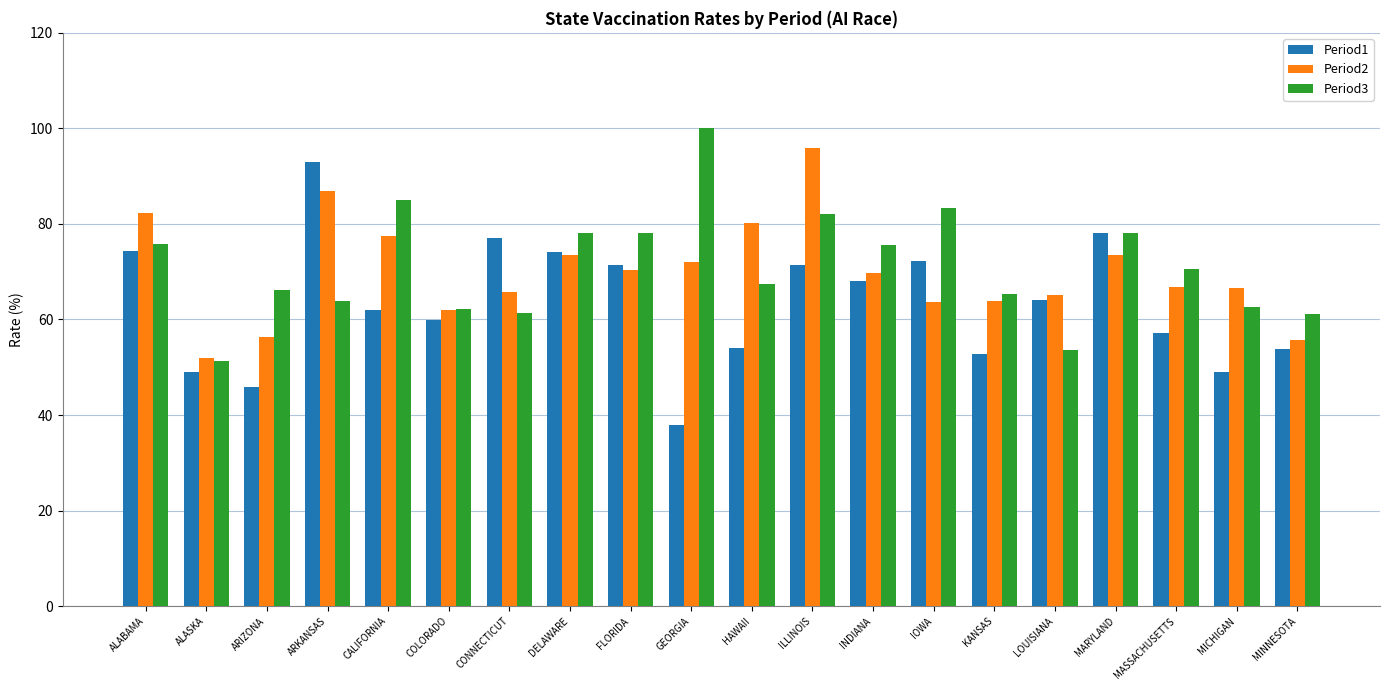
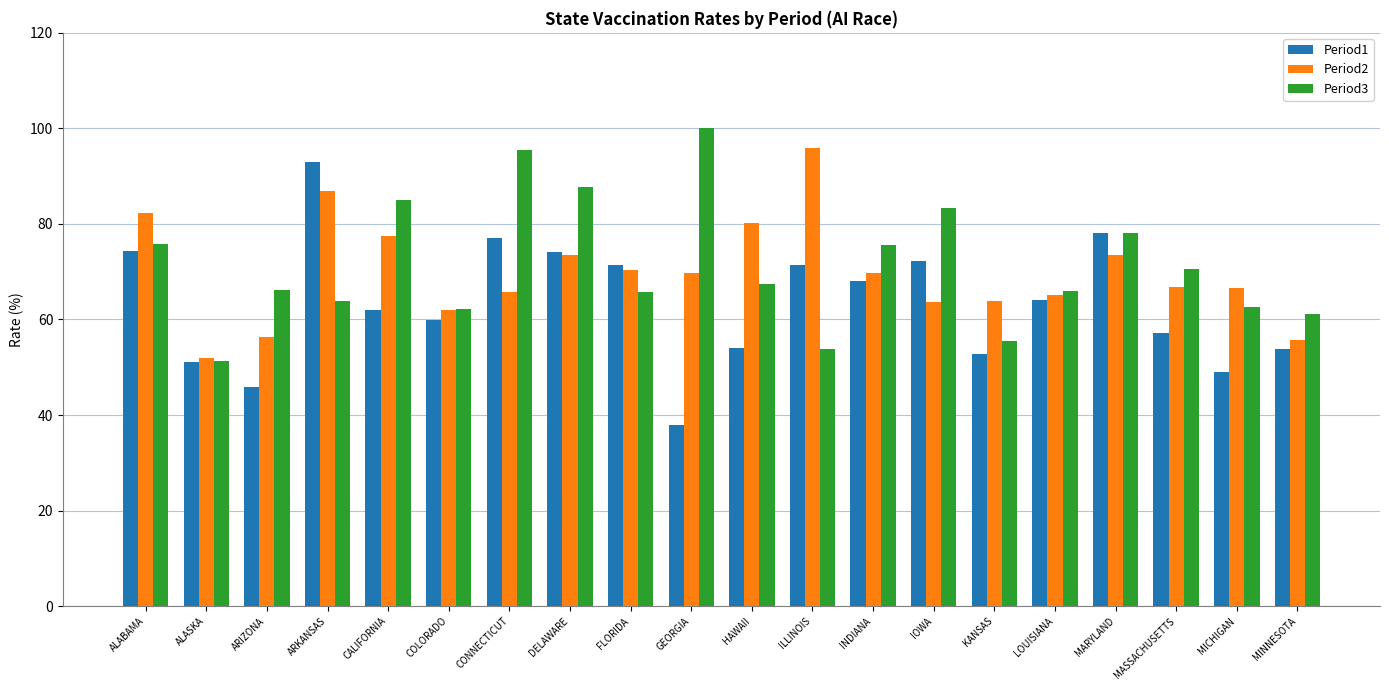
Period1, ALASKA: 49 -> 51
Period3, CONNECTICUT: 61 -> 95
Period3, DELAWARE: 78 -> 88
Period3, FLORIDA: 78 -> 66
Period2, GEORGIA: 72 -> 70
Period3, ILLINOIS: 82 -> 54
Period3, KANSAS: 65 -> 55
Period3, LOUISIANA: 54 -> 66
